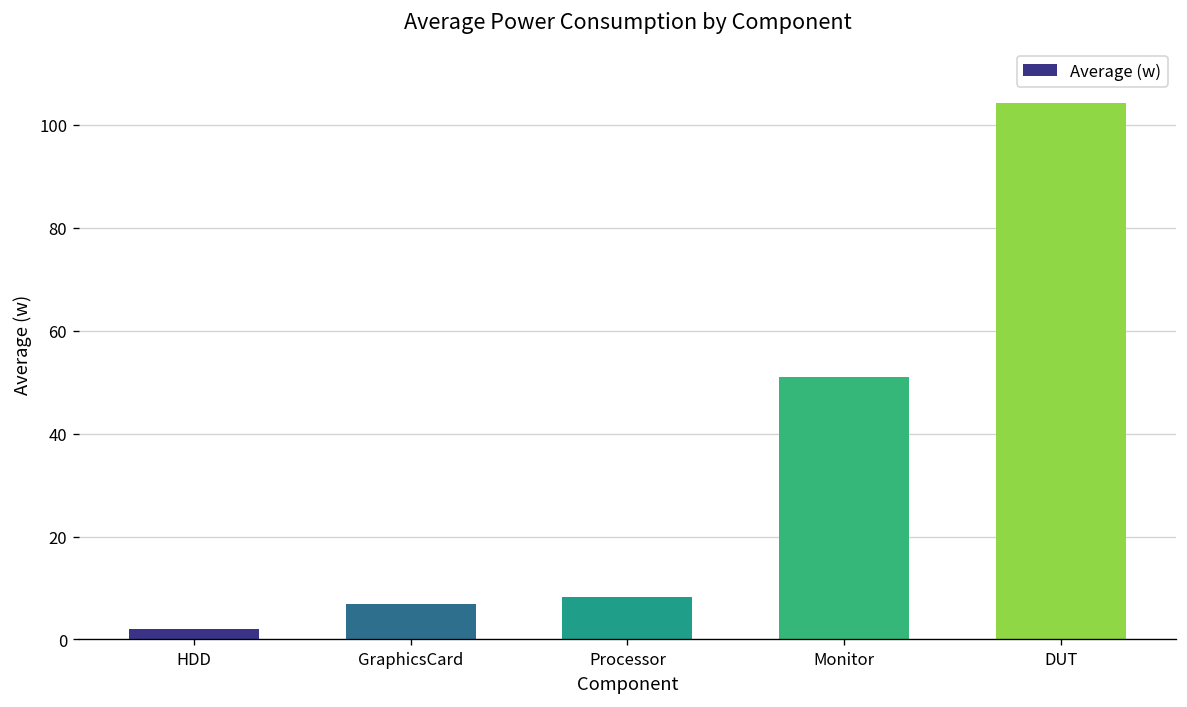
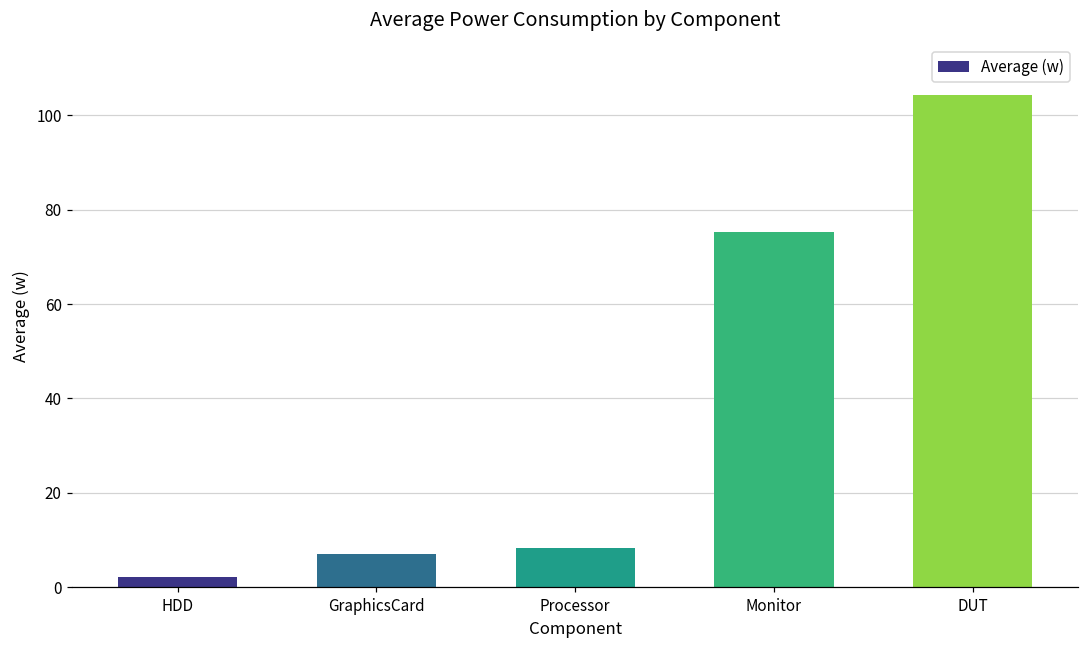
Monitor: 51 -> 75
